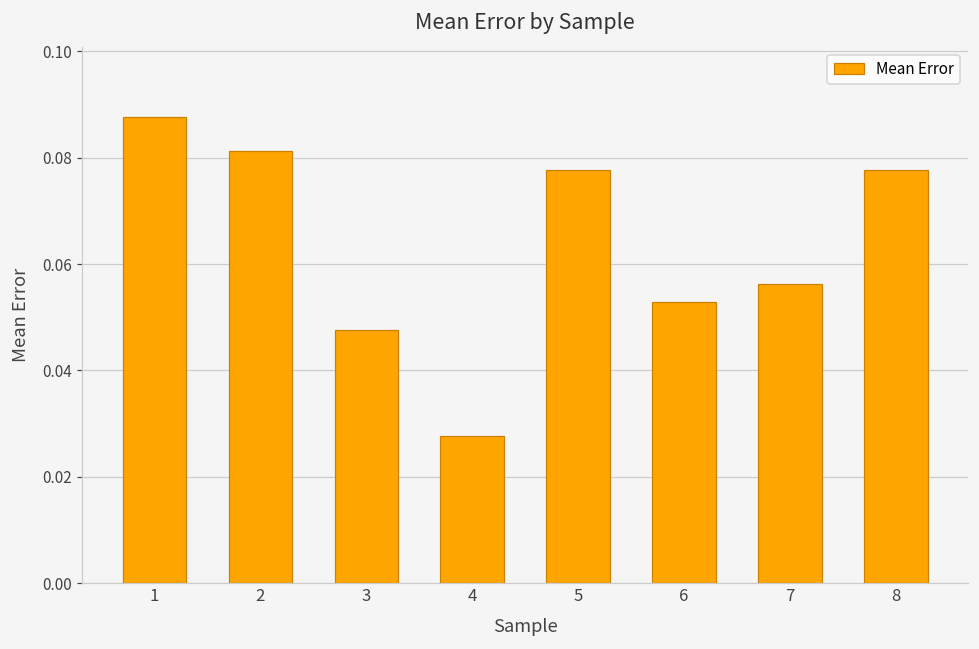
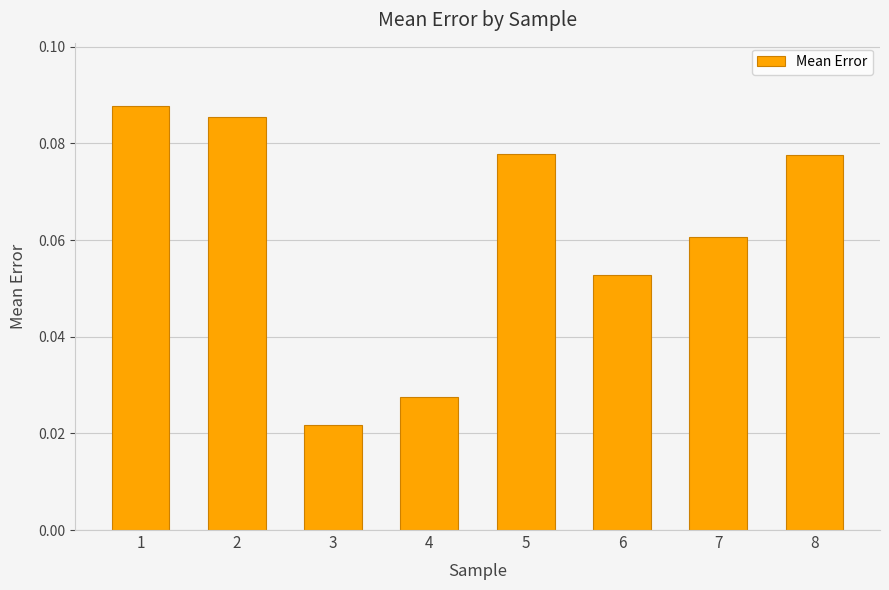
2: 0.081 -> 0.085
3: 0.048 -> 0.022
7: 0.056 -> 0.061
